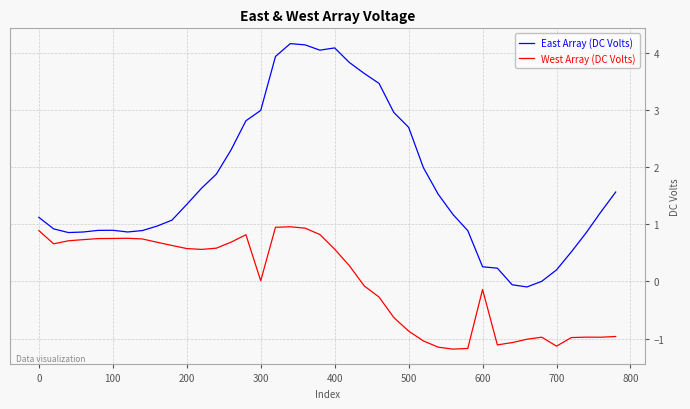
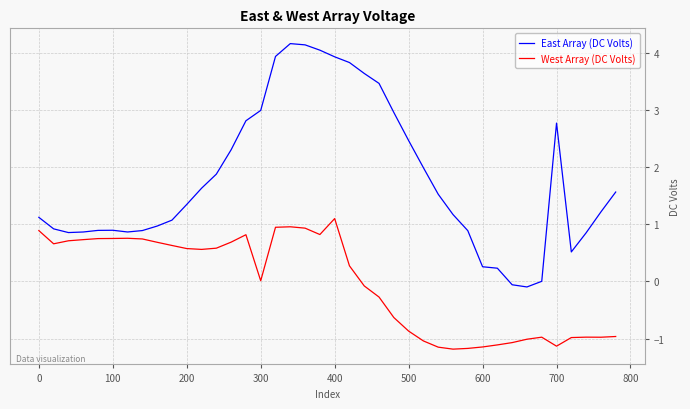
East Array (DC Volts), 400: 4.1 -> 3.9
West Array (DC Volts), 400: 0.6 -> 1.1
East Array (DC Volts), 500: 2.7 -> 2.5
West Array (DC Volts), 600: -0.1 -> -1.1
East Array (DC Volts), 700: 0.2 -> 2.8
